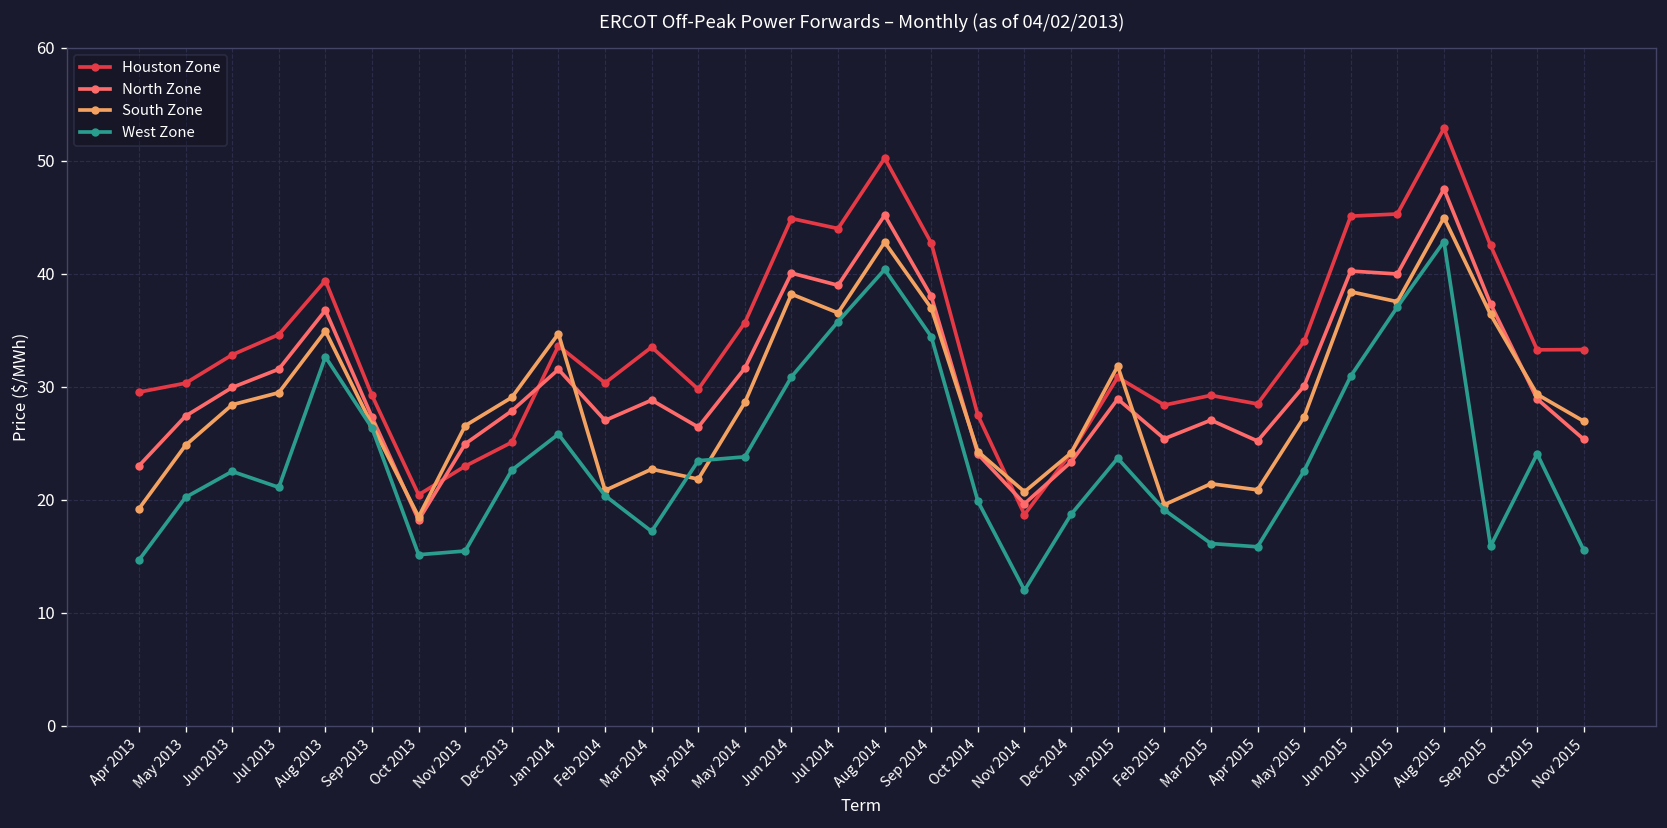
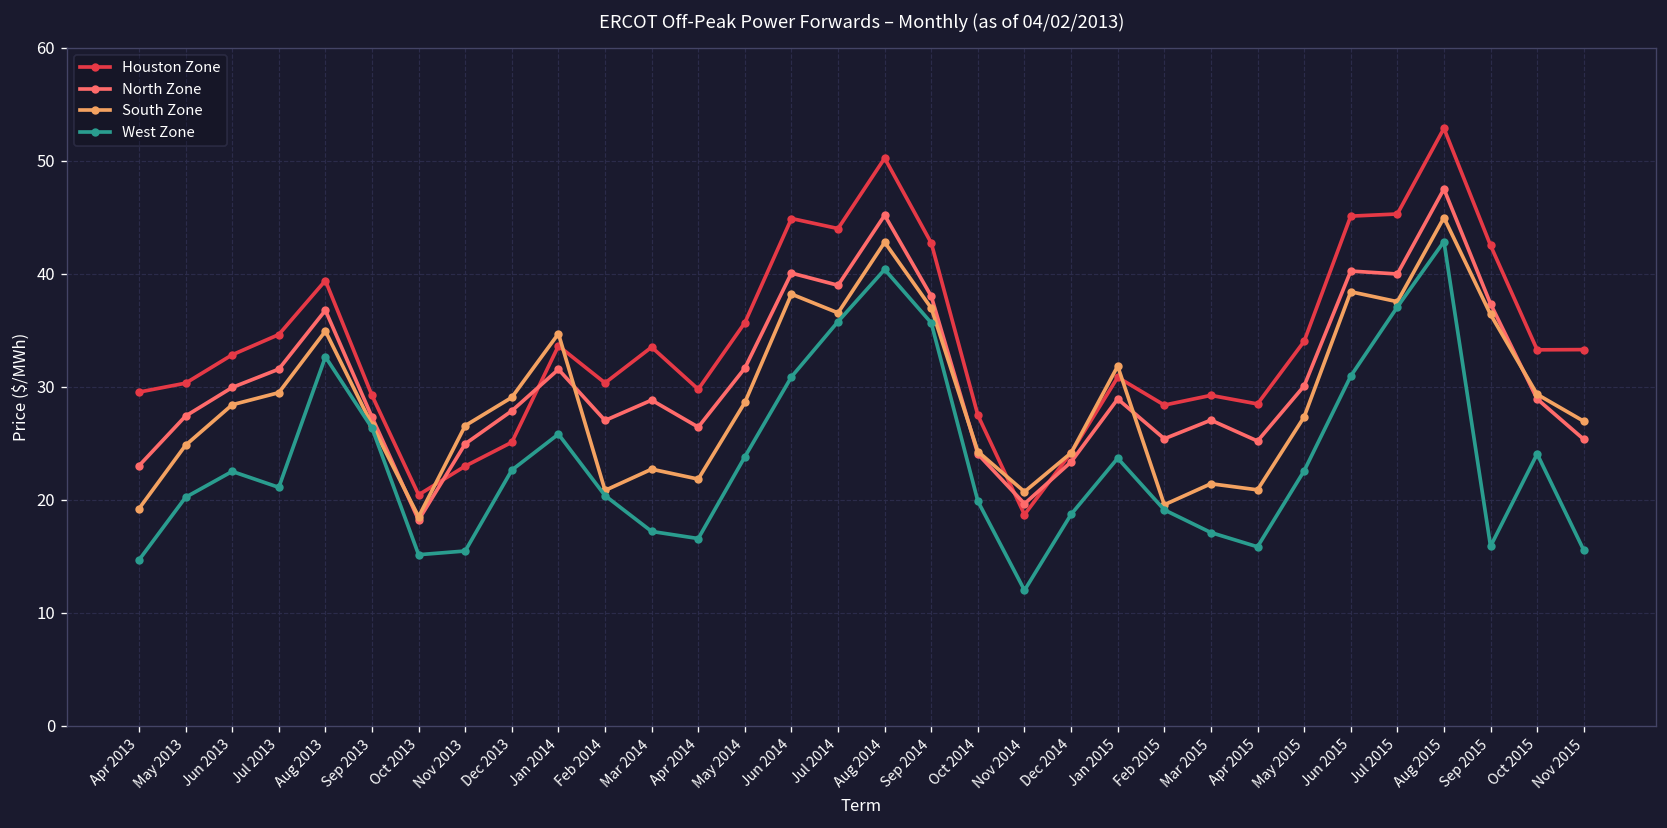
West Zone, Apr 2014: 23 -> 17
West Zone, Sep 2014: 34 -> 36
West Zone, Mar 2015: 16 -> 17
